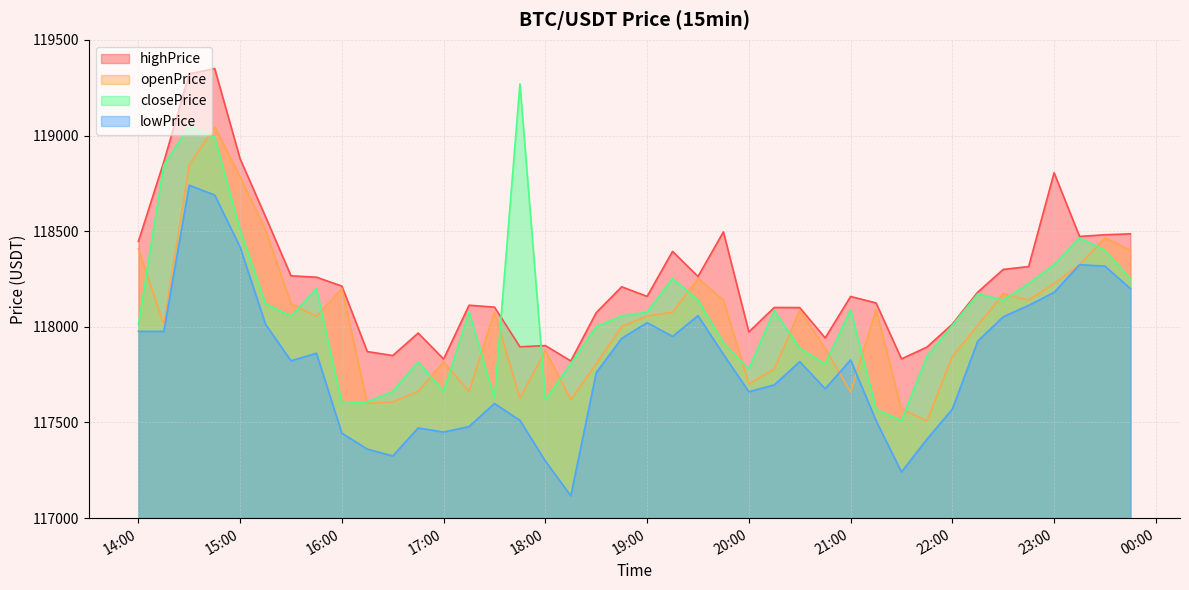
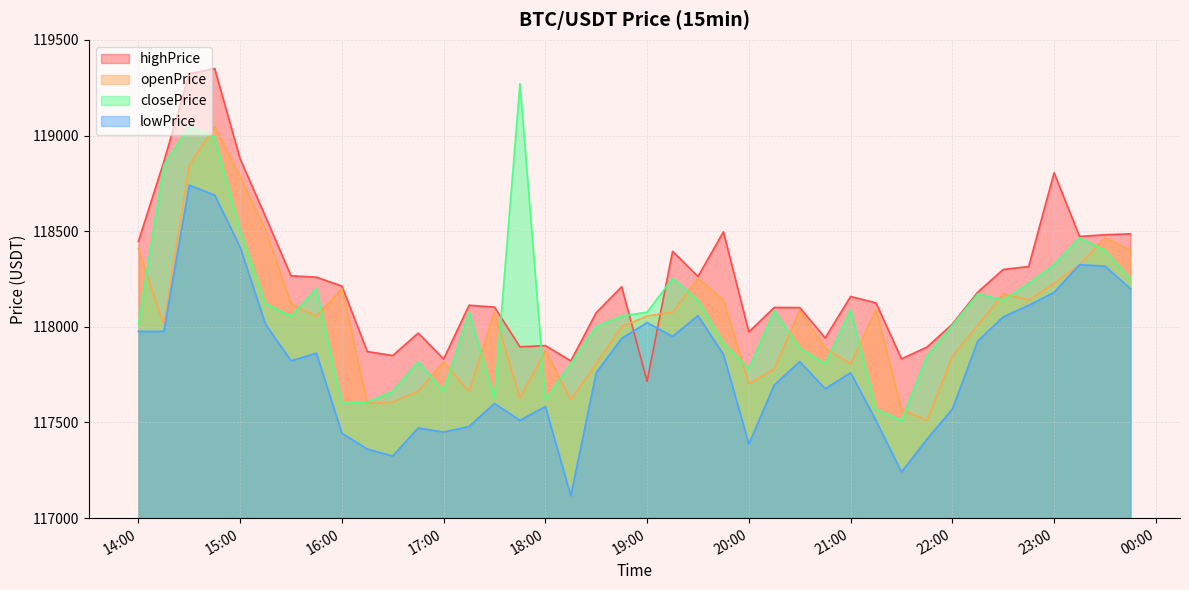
lowPrice, 18:00: 117300 -> 117580
highPrice, 19:00: 118160 -> 117720
lowPrice, 20:00: 117660 -> 117390
openPrice, 21:00: 117660 -> 117810
lowPrice, 21:00: 117830 -> 117760
